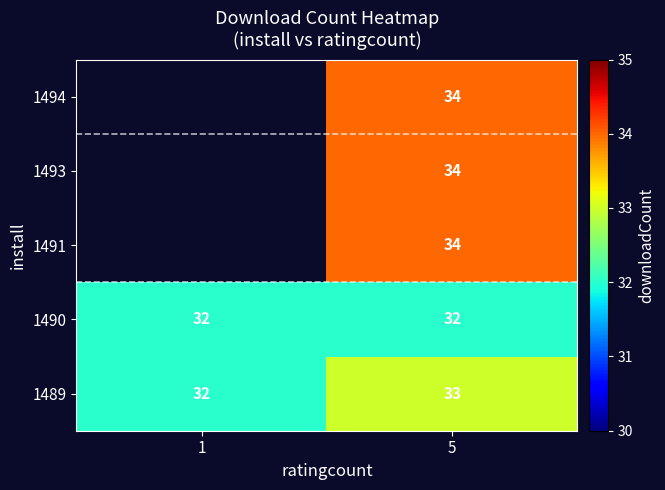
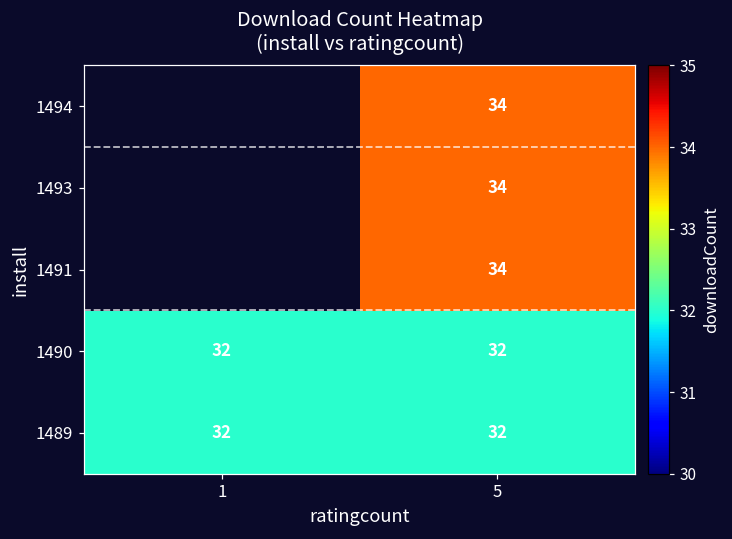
1489, 5: 33 -> 32
